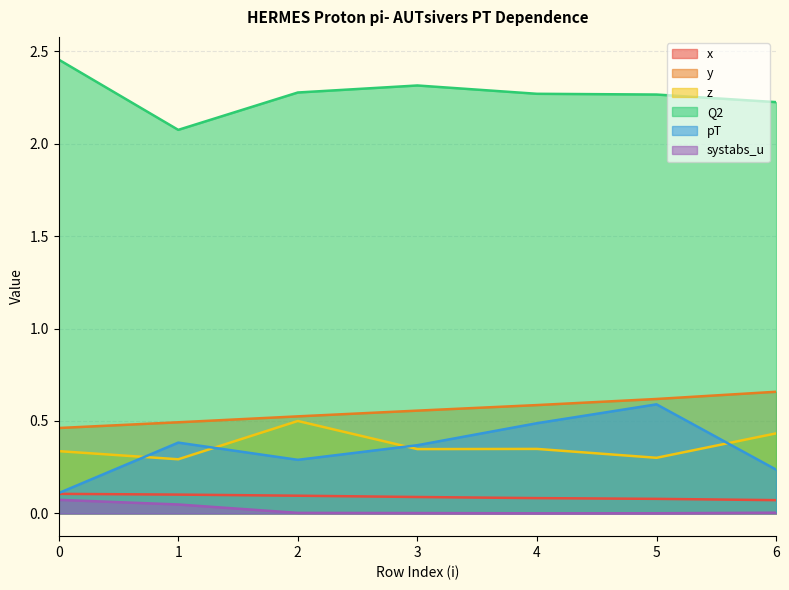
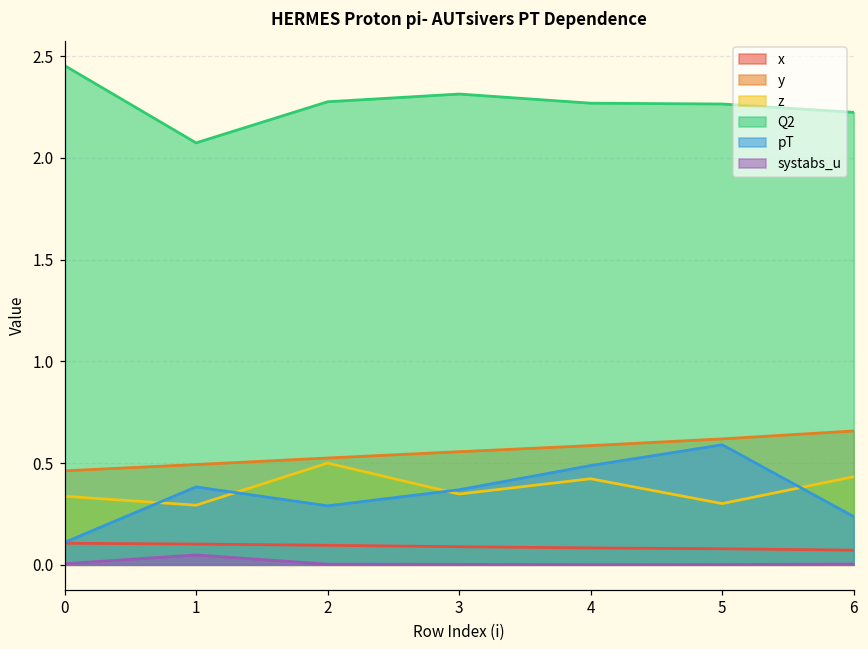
systabs_u, 0: 0.07 -> 0.01
z, 4: 0.35 -> 0.42
